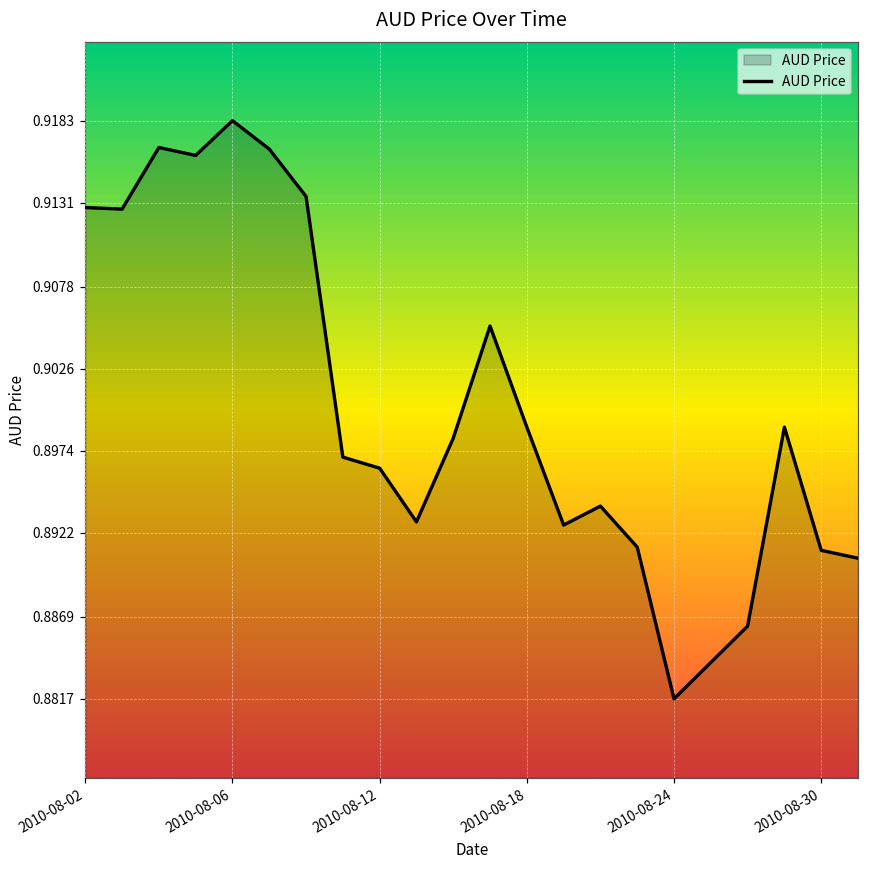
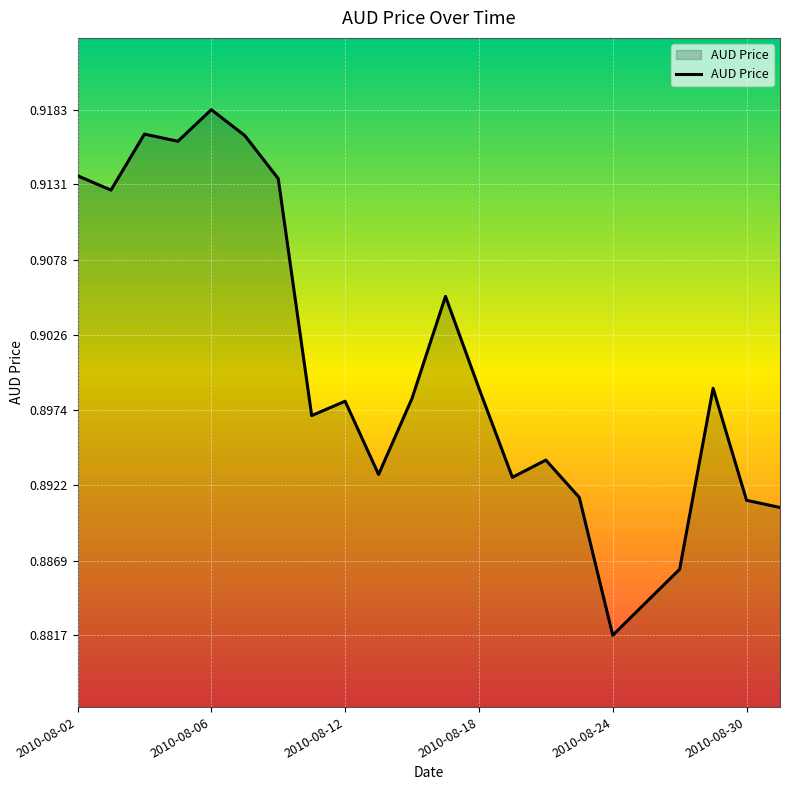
2010-08-02: 0.9128 -> 0.9137
2010-08-12: 0.8963 -> 0.8980
